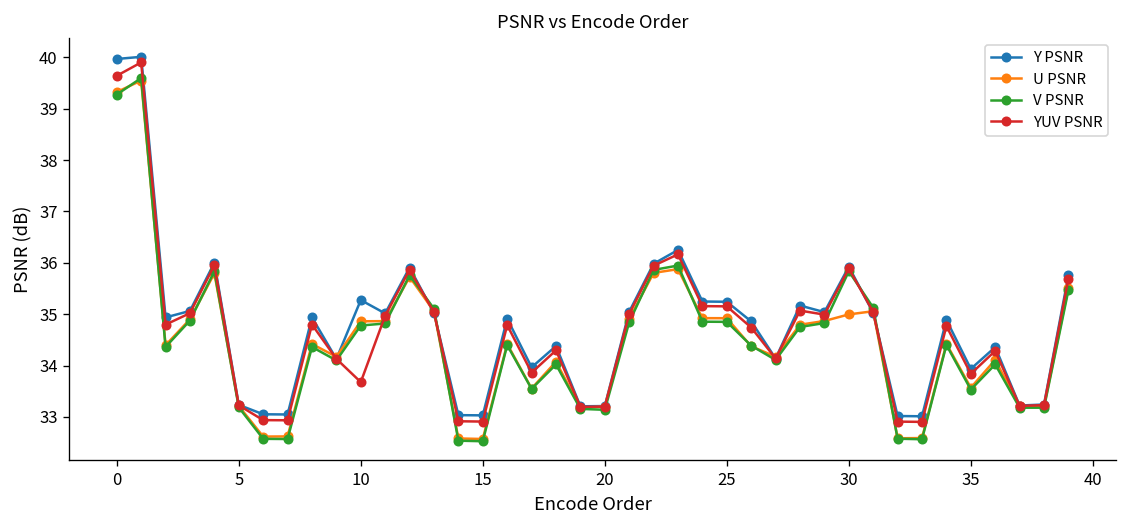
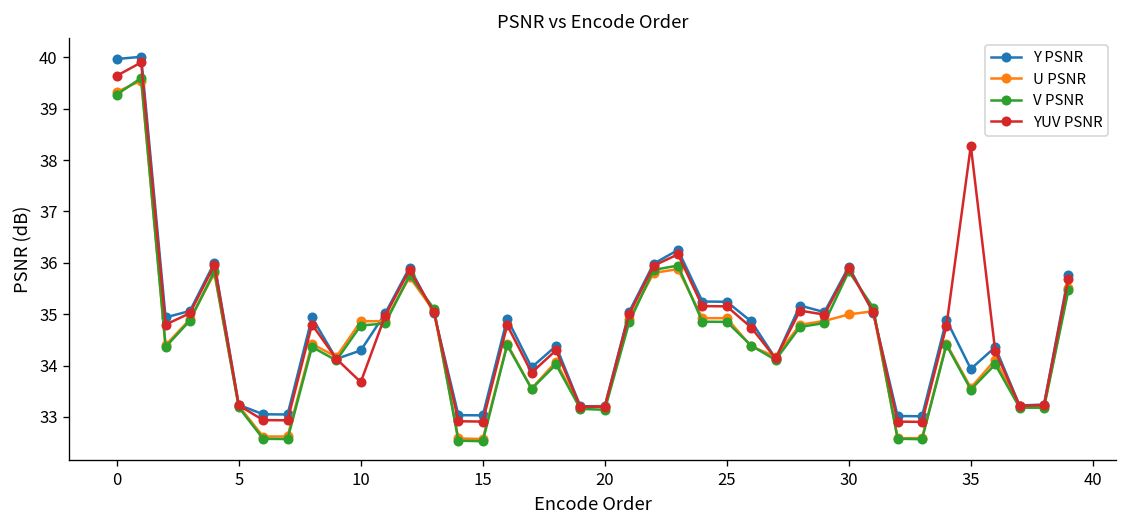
Y PSNR, 10: 35.3 -> 34.3
YUV PSNR, 35: 33.8 -> 38.3
